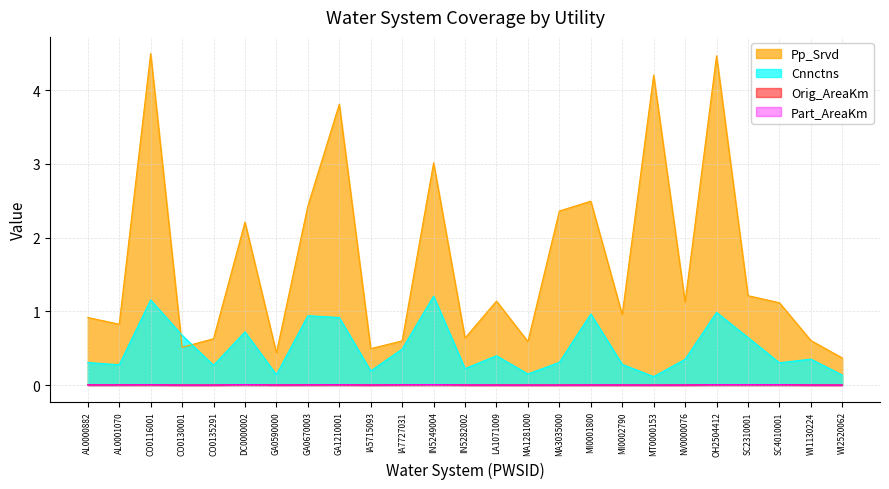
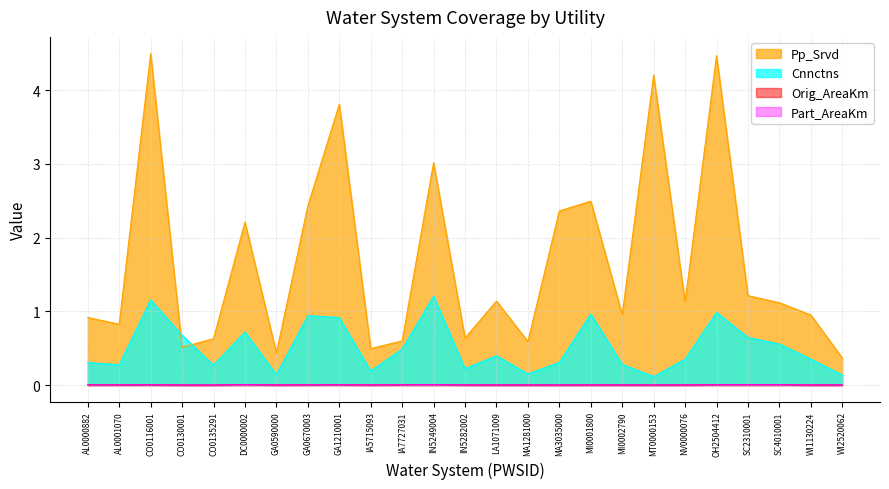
Cnnctns, SC4010001: 0.3 -> 0.6
Pp_Srvd, WI1130224: 0.6 -> 1.0
